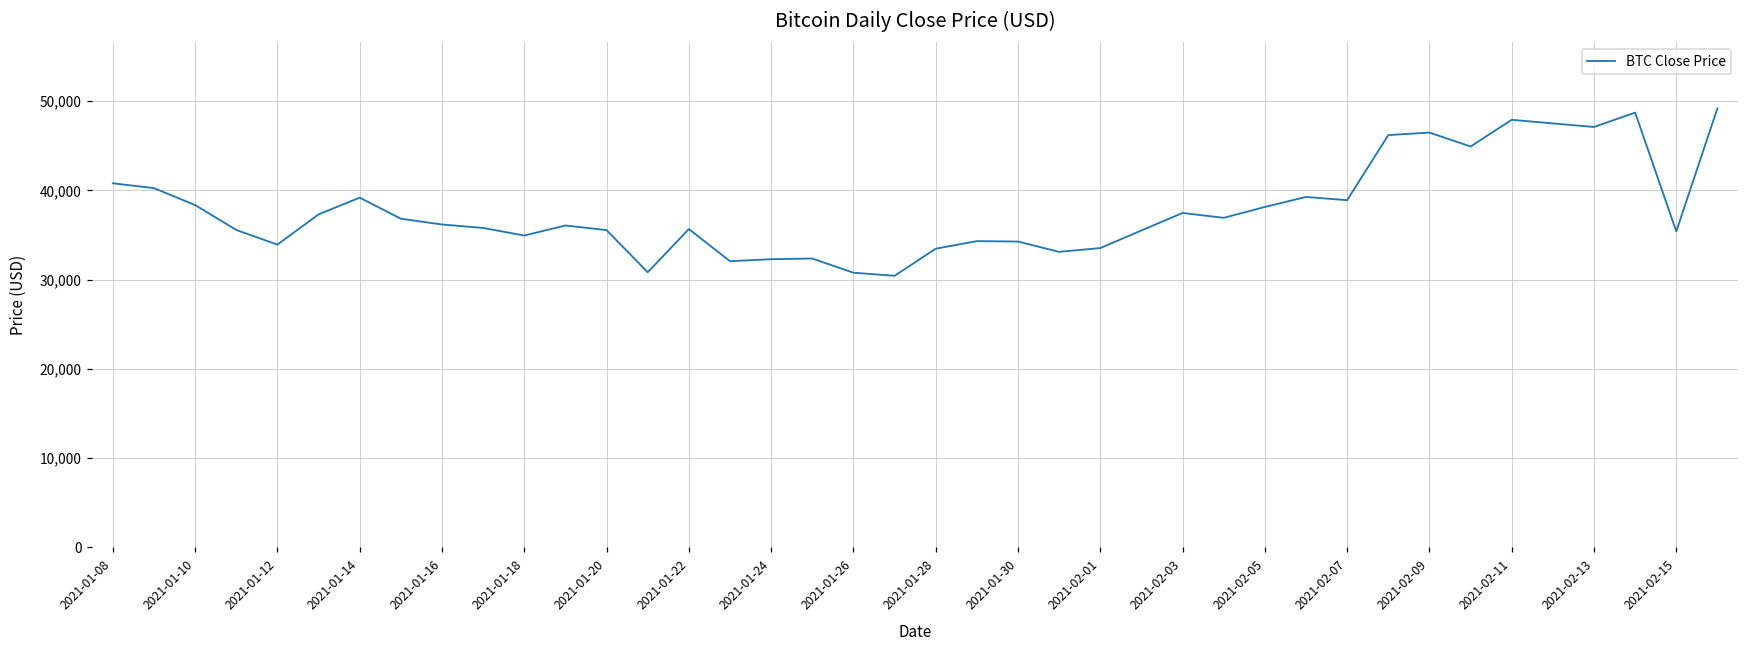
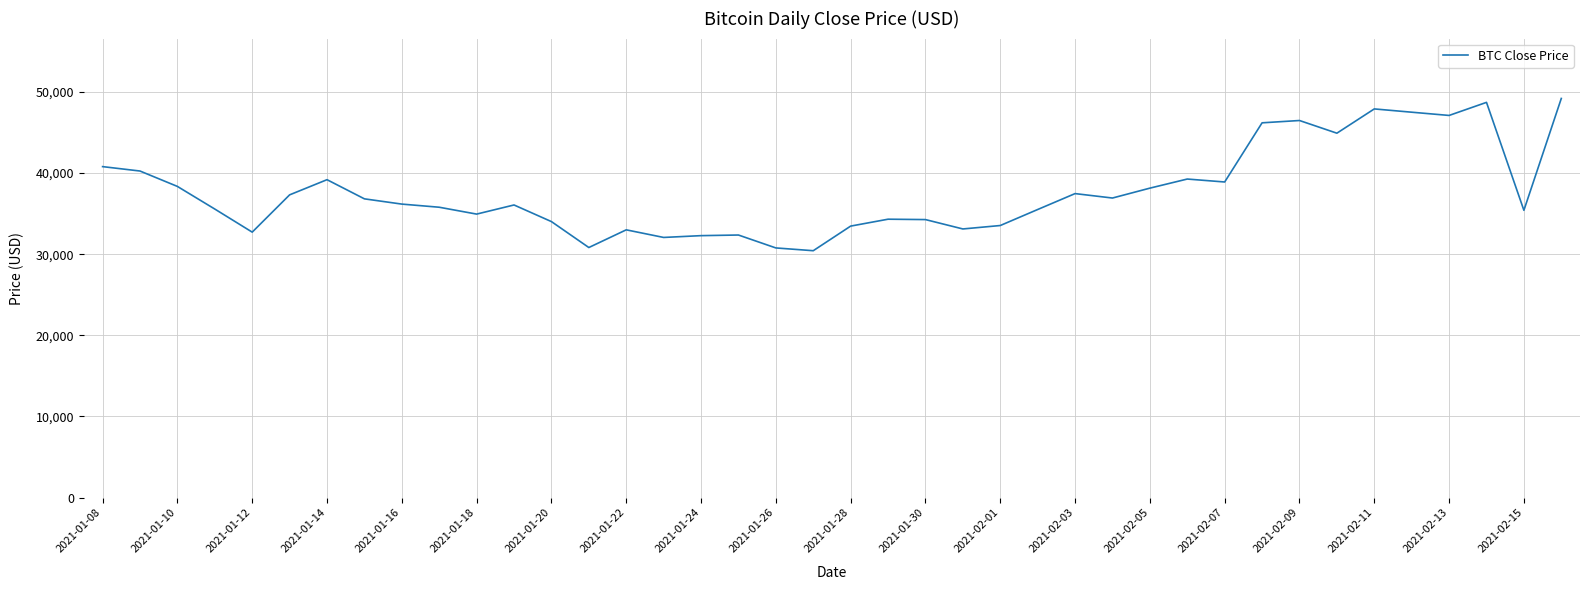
2021-01-12: 34,000 -> 33,000
2021-01-20: 36,000 -> 34,000
2021-01-22: 36,000 -> 33,000
